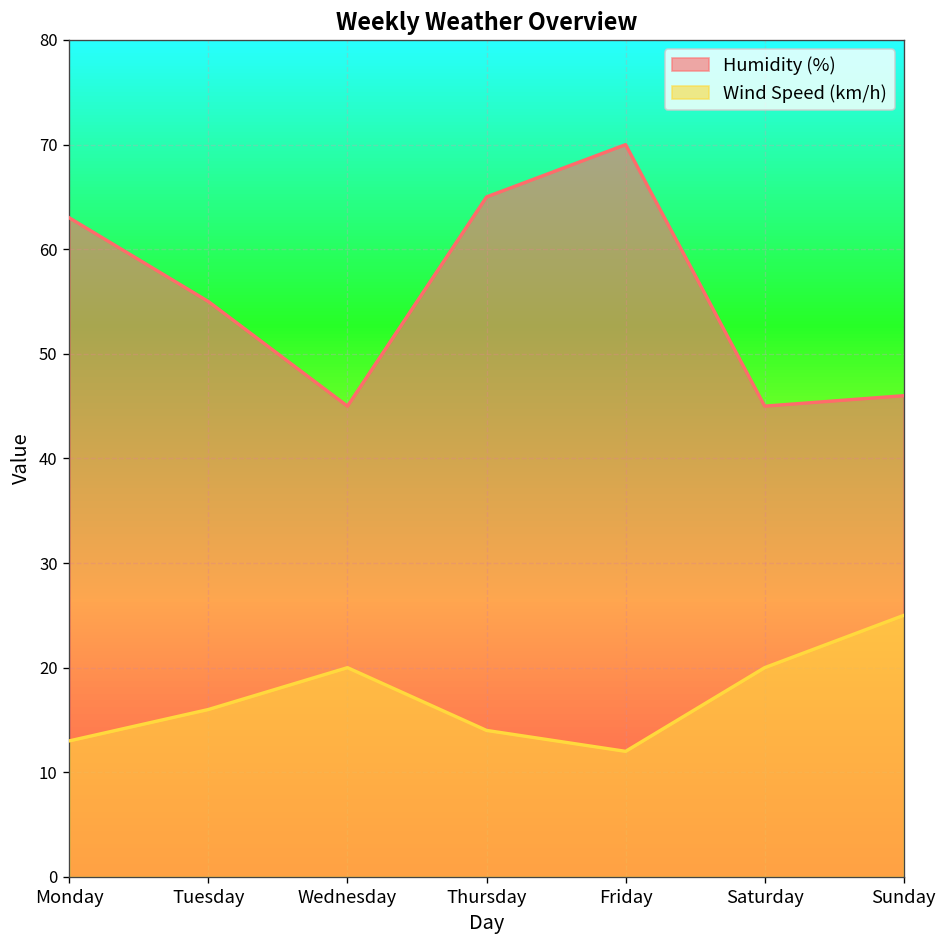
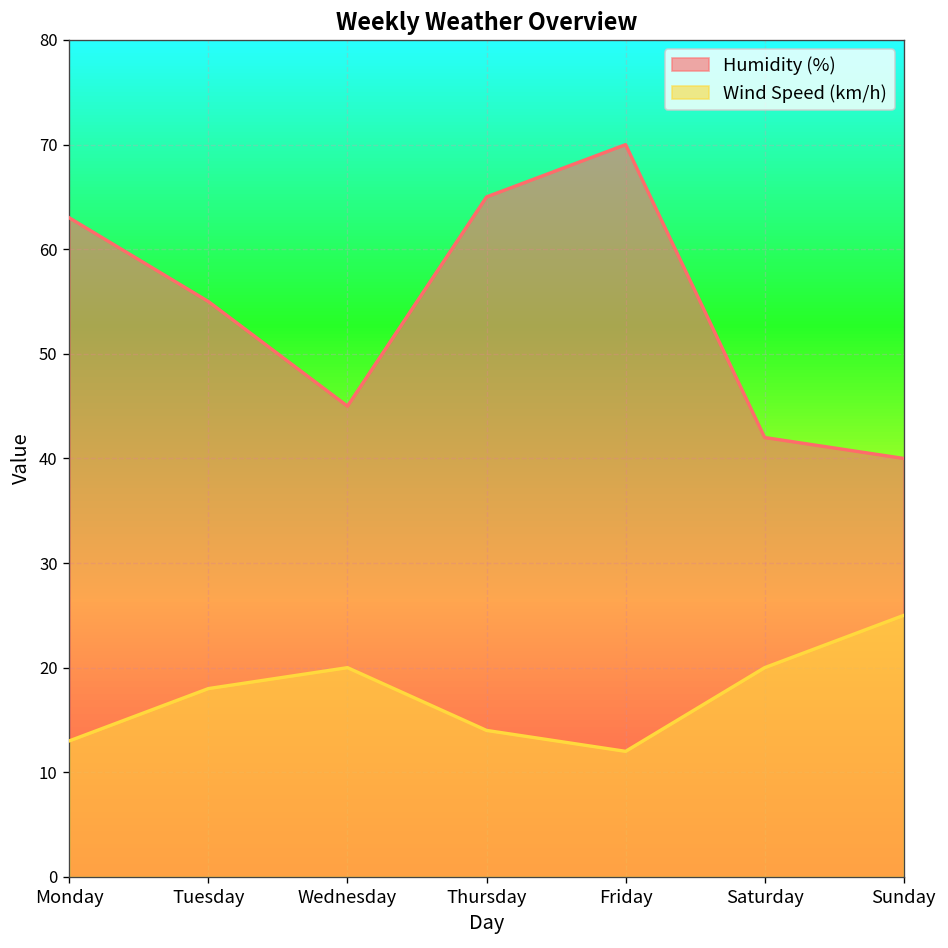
Wind Speed (km/h), Tuesday: 16 -> 18
Humidity (%), Saturday: 45 -> 42
Humidity (%), Sunday: 46 -> 40
